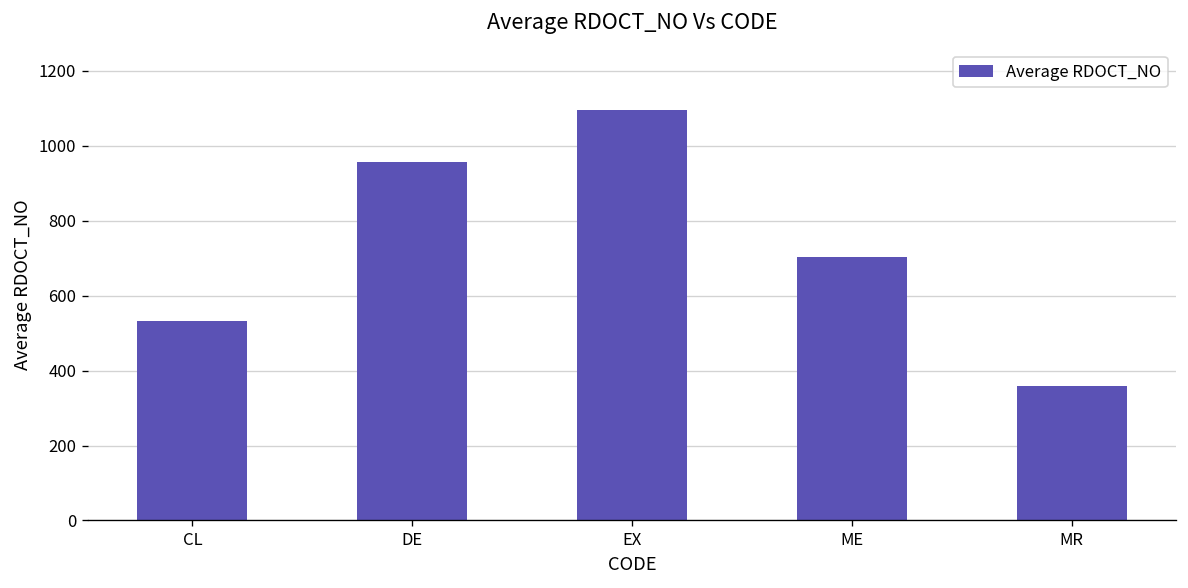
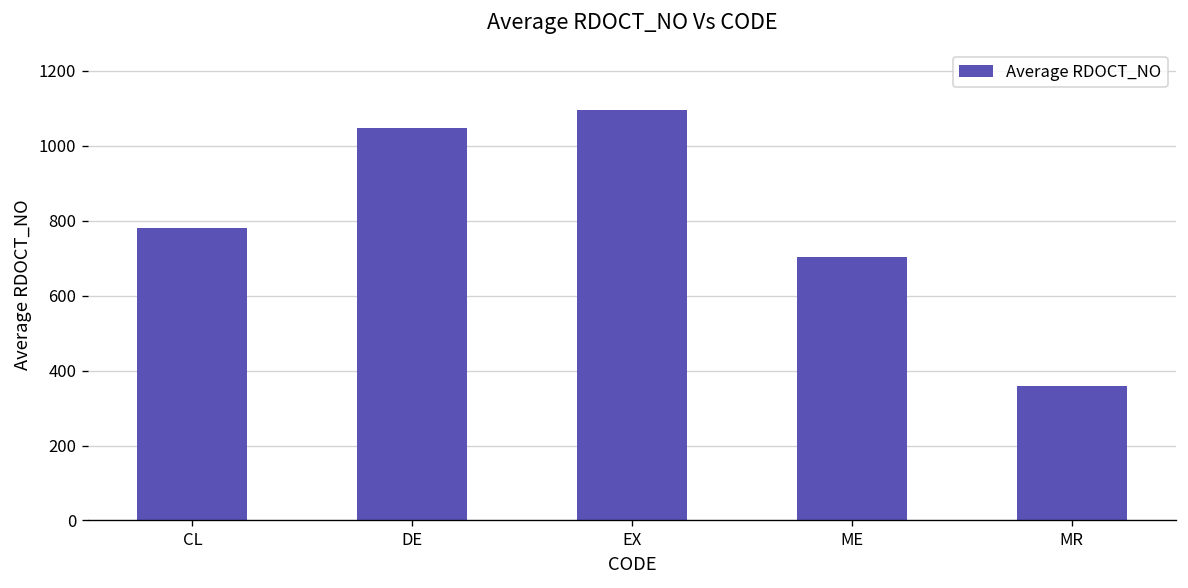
CL: 530 -> 780
DE: 960 -> 1050
